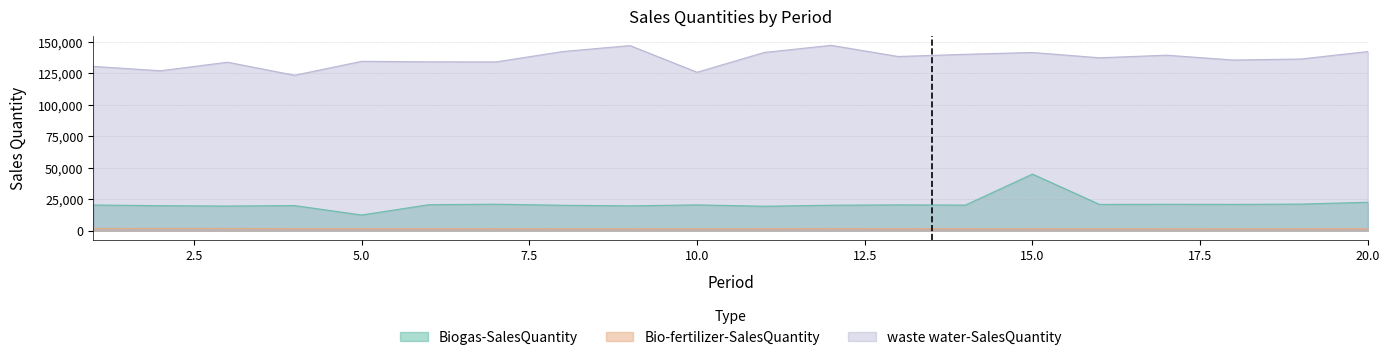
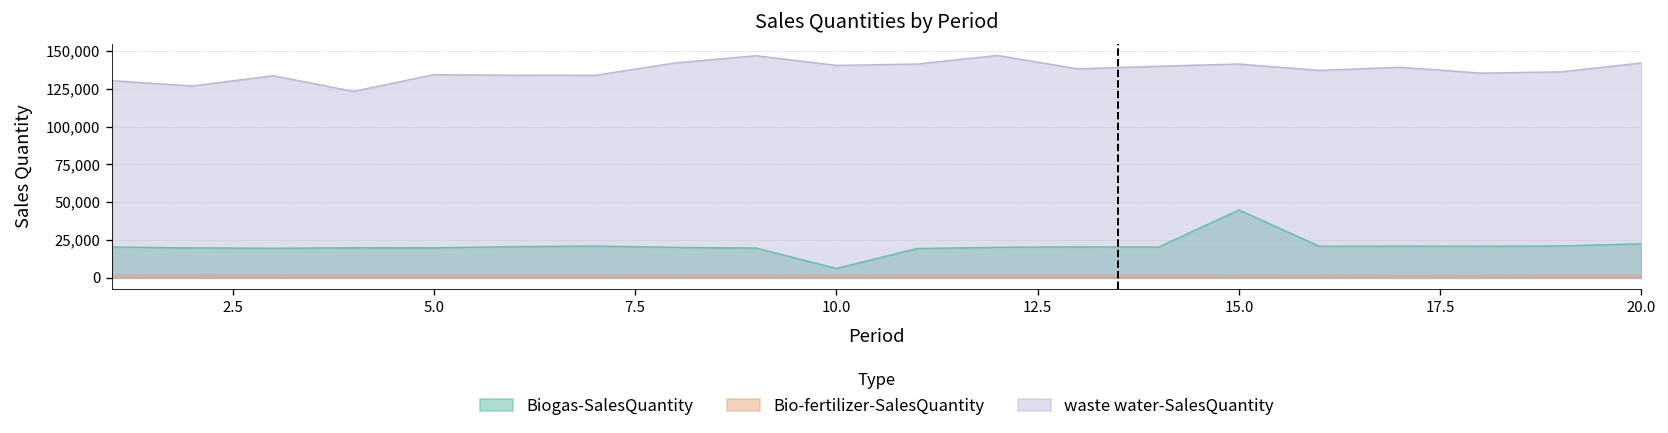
Biogas-SalesQuantity, 5.0: 12,000 -> 20,000
Biogas-SalesQuantity, 10.0: 20,000 -> 6,000
waste water-SalesQuantity, 10.0: 126,000 -> 141,000
